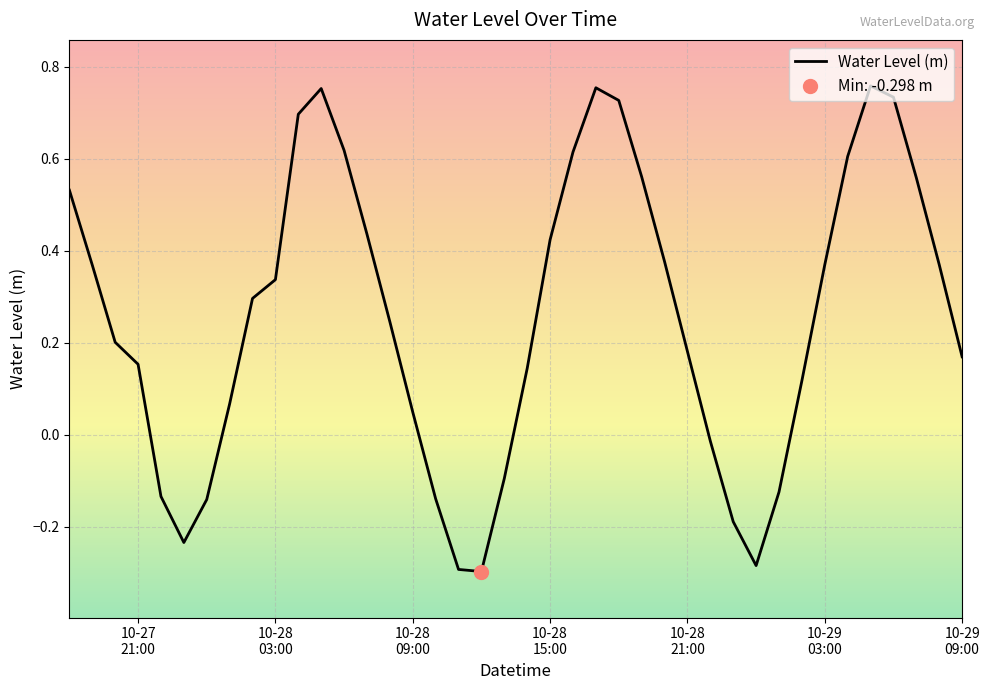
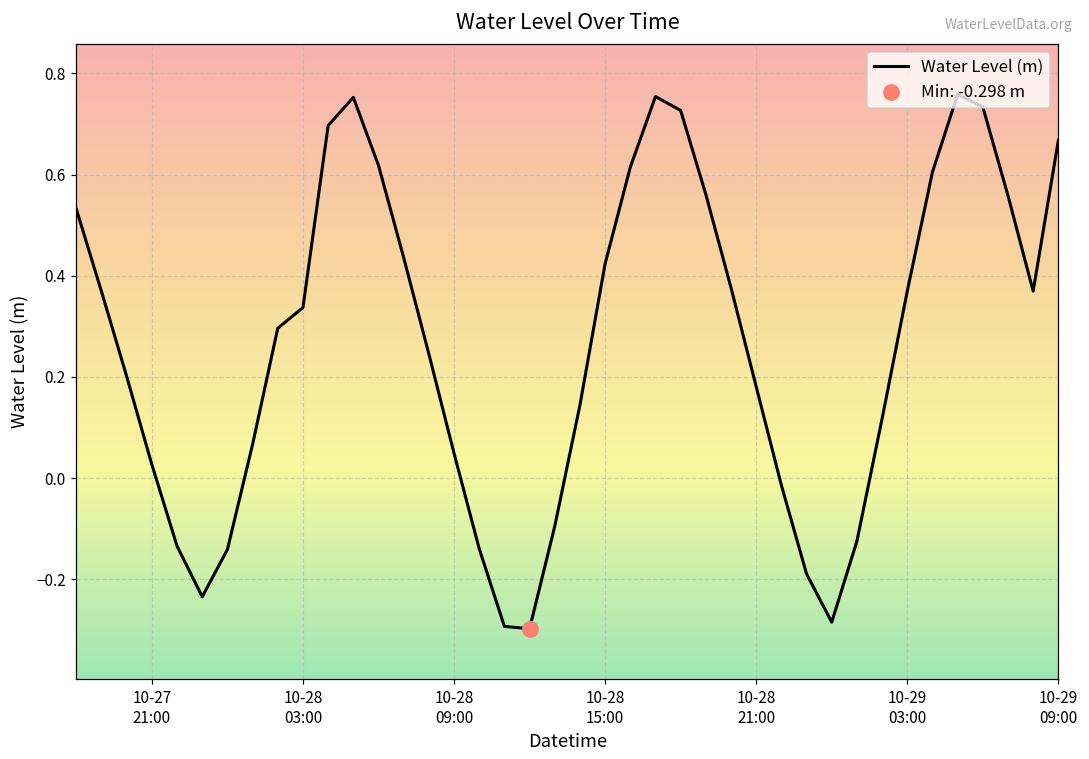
Water Level (m), 10-27 21:00: 0.15 -> 0.03
Water Level (m), 10-29 09:00: 0.17 -> 0.67
